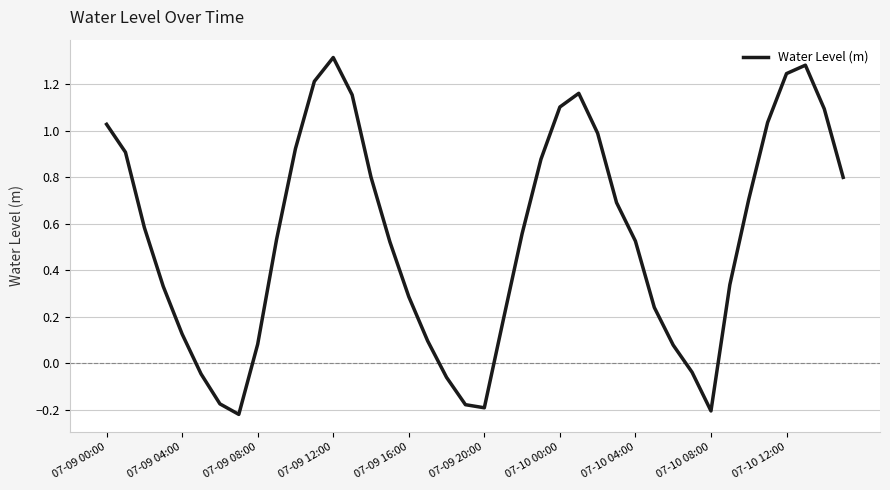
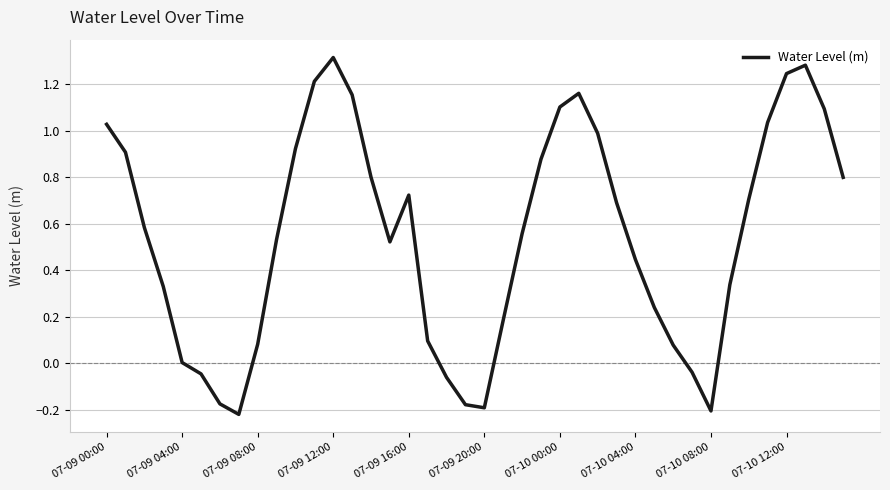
07-09 04:00: 0.13 -> 0.00
07-09 16:00: 0.29 -> 0.72
07-10 04:00: 0.53 -> 0.45
